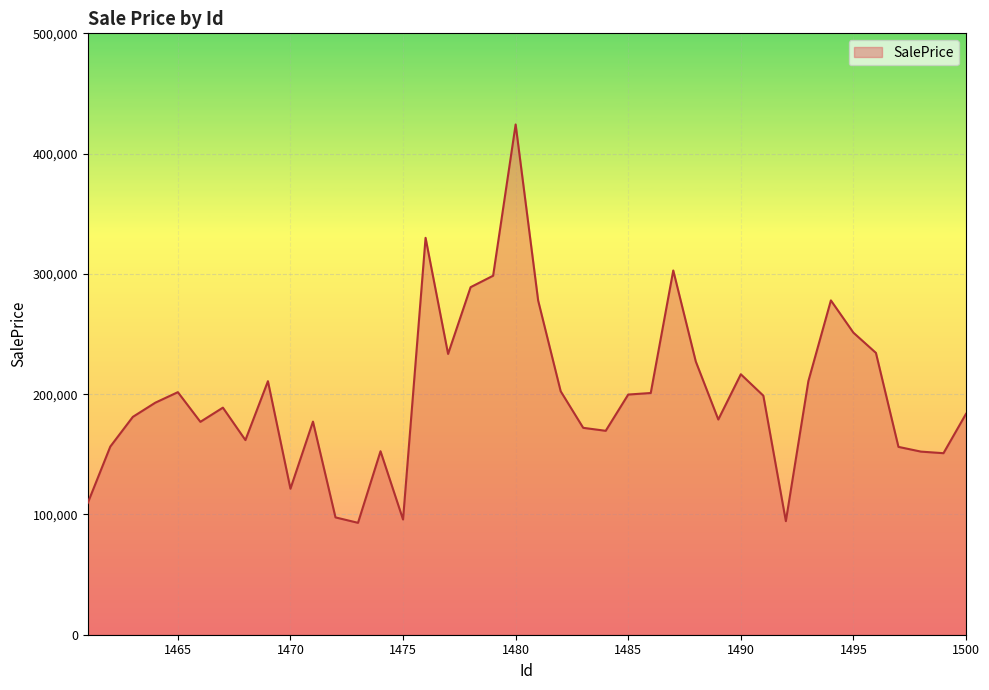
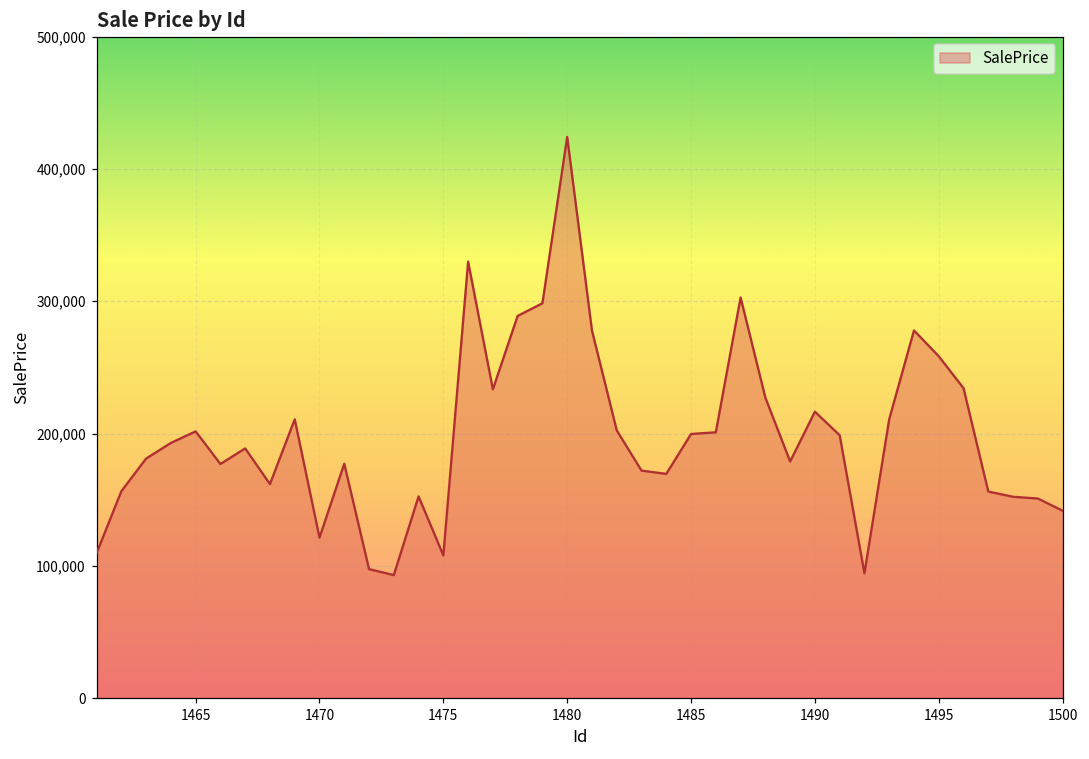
1475: 96,000 -> 108,000
1495: 251,000 -> 258,000
1500: 184,000 -> 142,000
